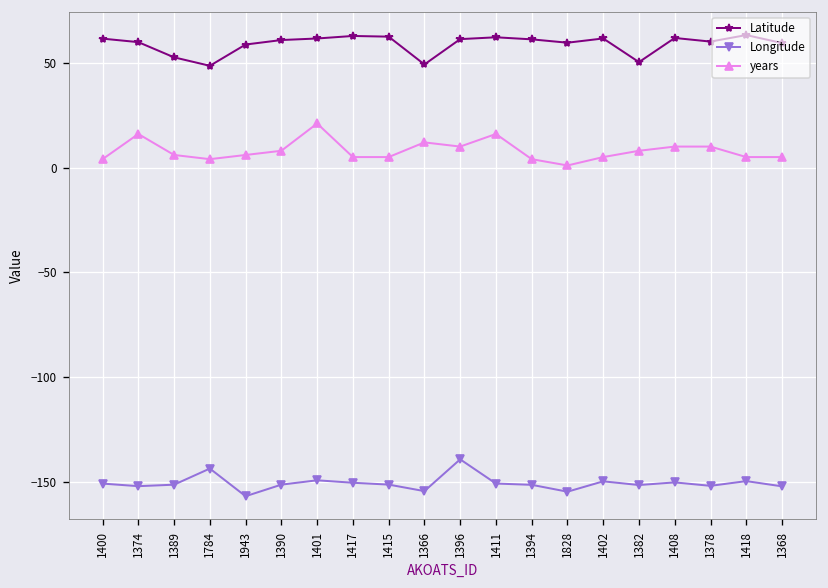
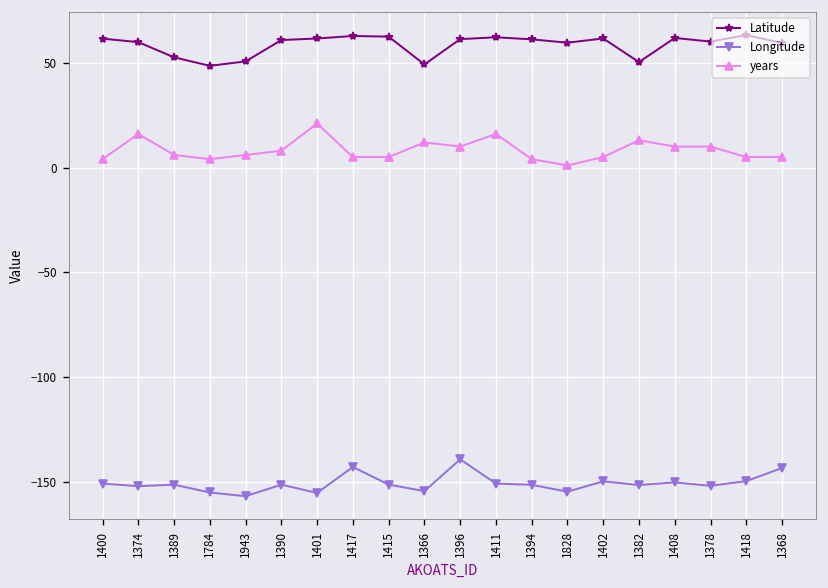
Longitude, 1784: -143 -> -155
Latitude, 1943: 59 -> 51
Longitude, 1401: -149 -> -155
Longitude, 1417: -150 -> -143
years, 1382: 8 -> 13
Longitude, 1368: -152 -> -143
